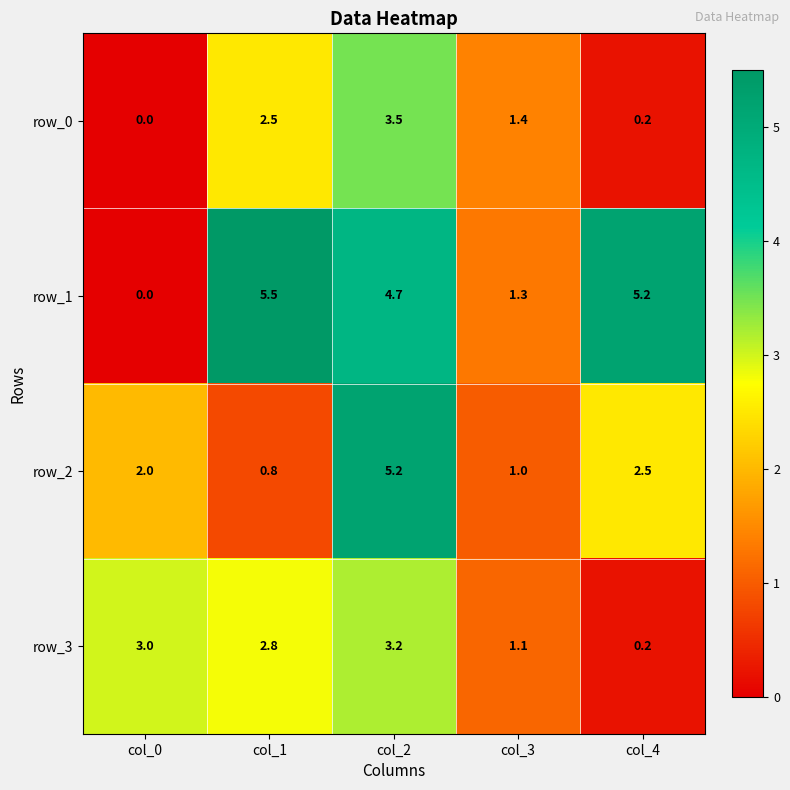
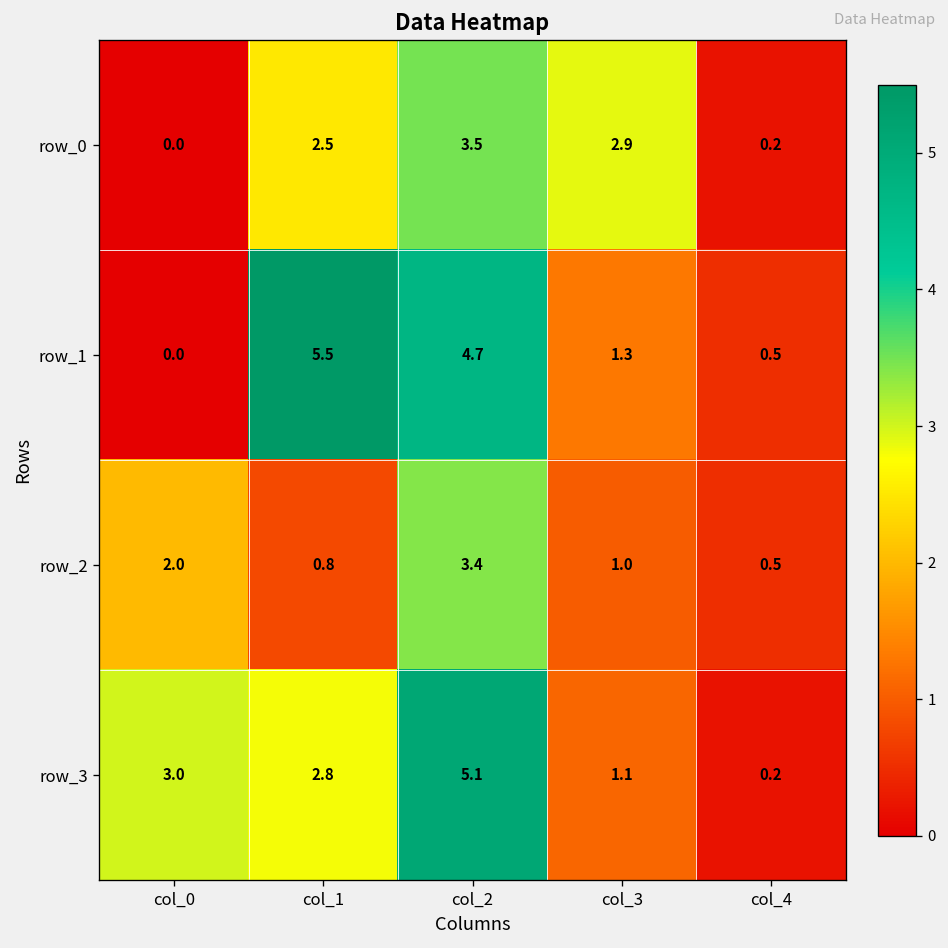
row_0, col_3: 1.4 -> 2.9
row_1, col_4: 5.2 -> 0.5
row_2, col_2: 5.2 -> 3.4
row_2, col_4: 2.5 -> 0.5
row_3, col_2: 3.2 -> 5.1
